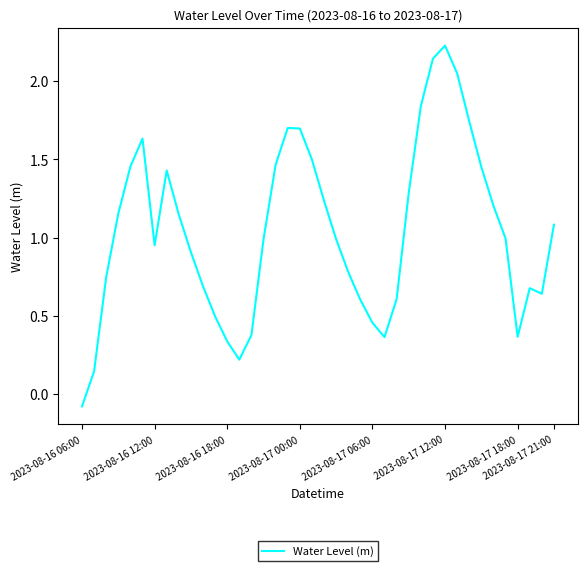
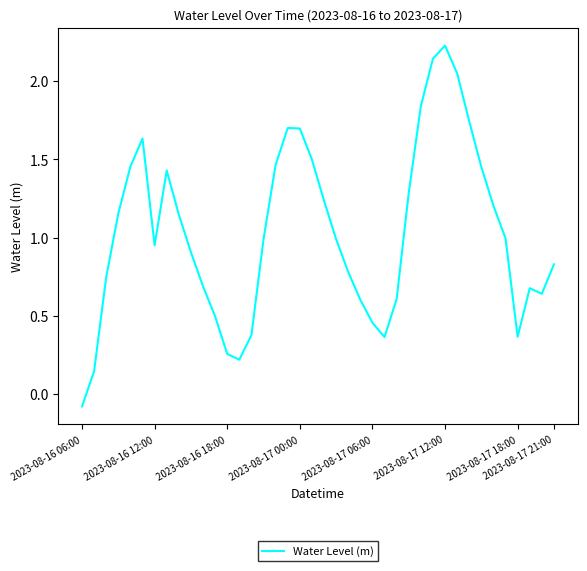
2023-08-16 18:00: 0.34 -> 0.26
2023-08-17 21:00: 1.08 -> 0.83
